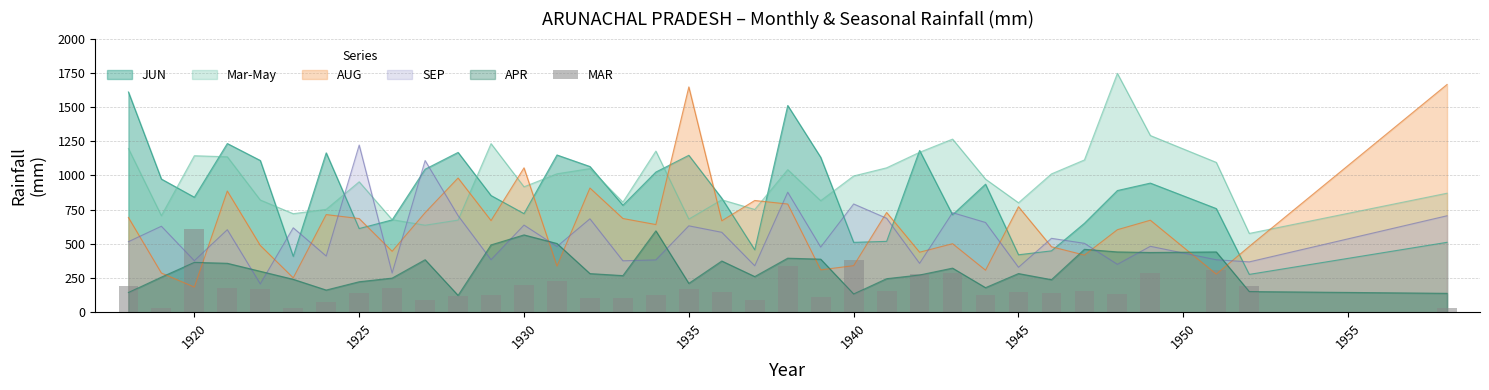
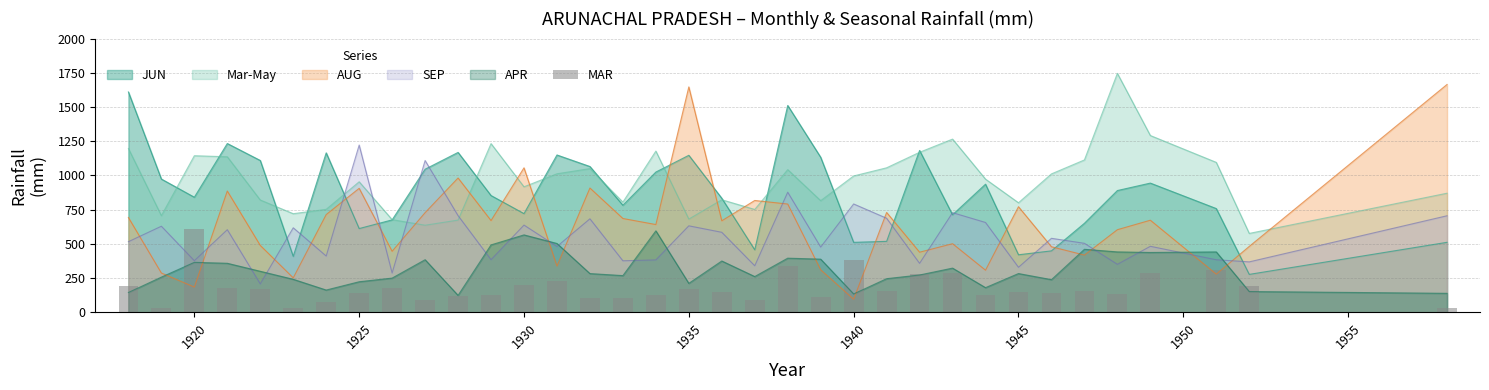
AUG, 1925: 680 -> 910
AUG, 1940: 340 -> 100
